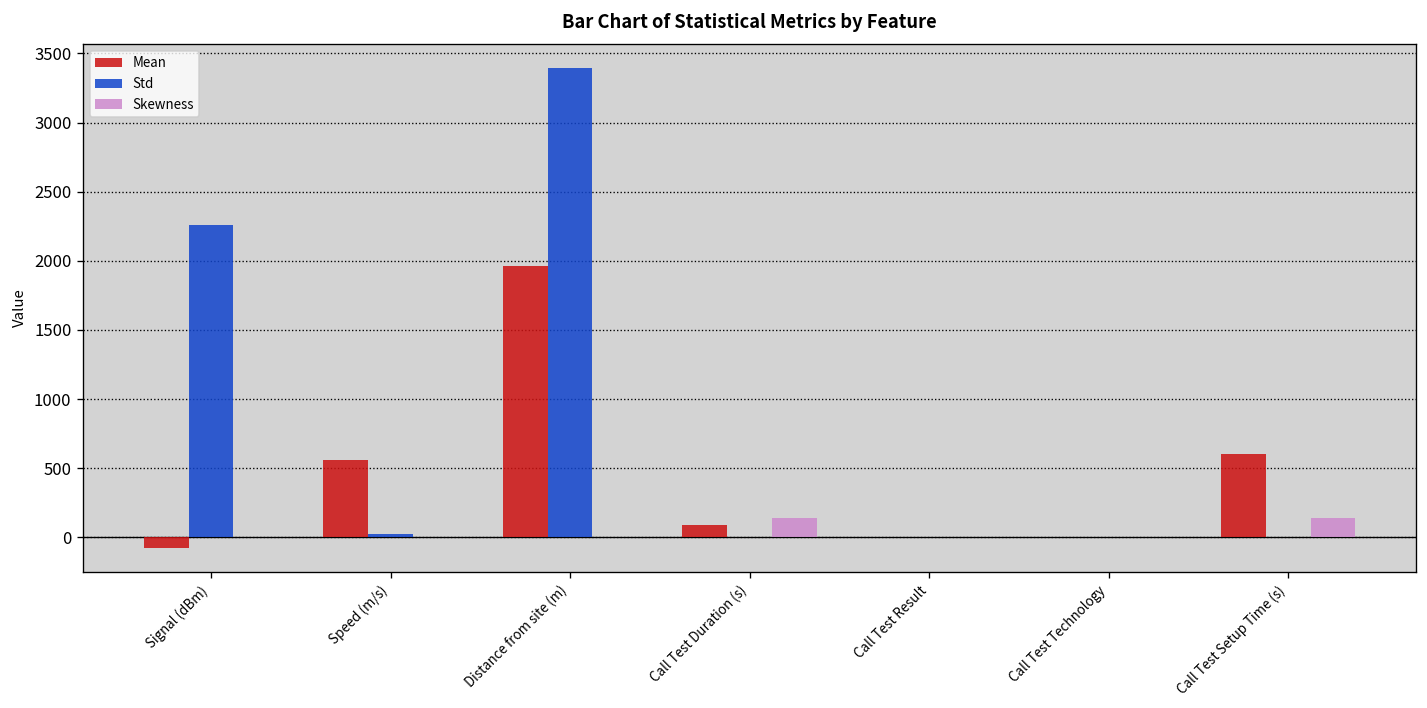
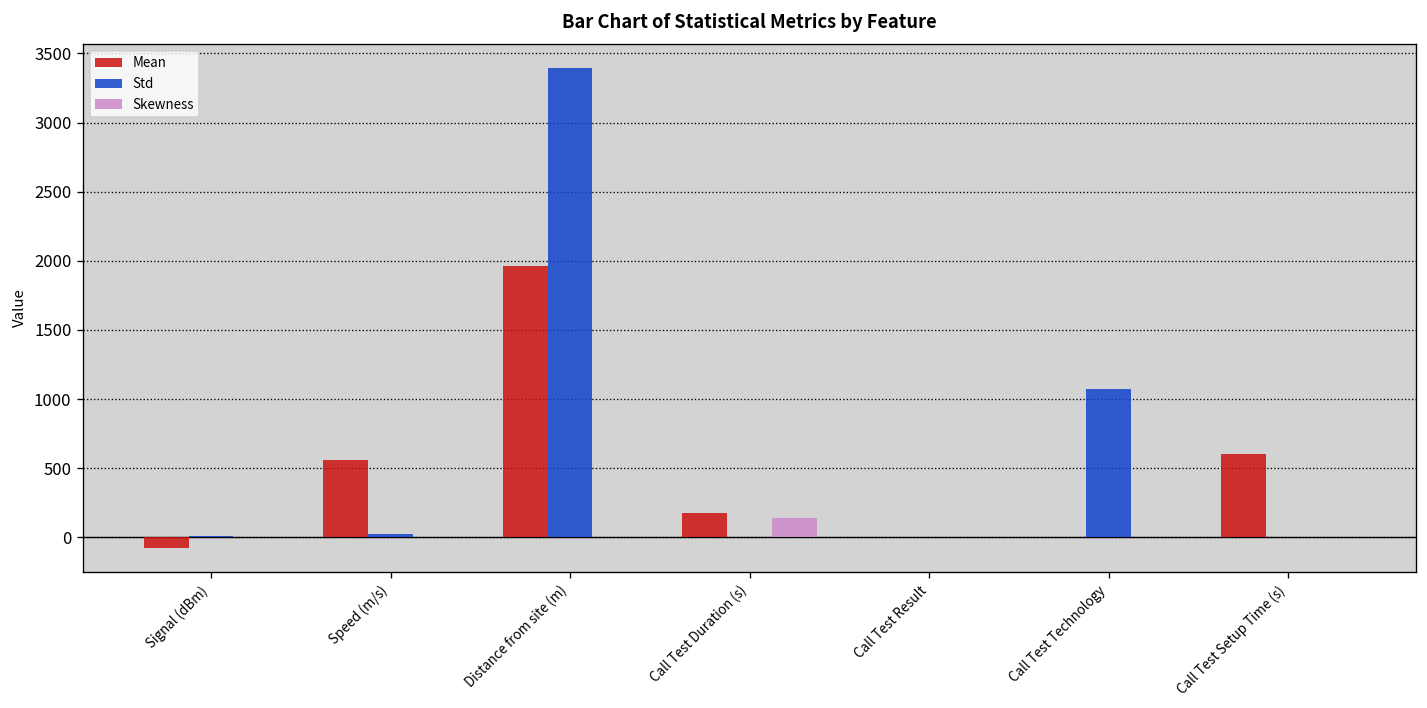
Std, Signal (dBm): 2260 -> 10
Mean, Call Test Duration (s): 90 -> 170
Std, Call Test Technology: 0 -> 1080
Skewness, Call Test Setup Time (s): 140 -> 0
